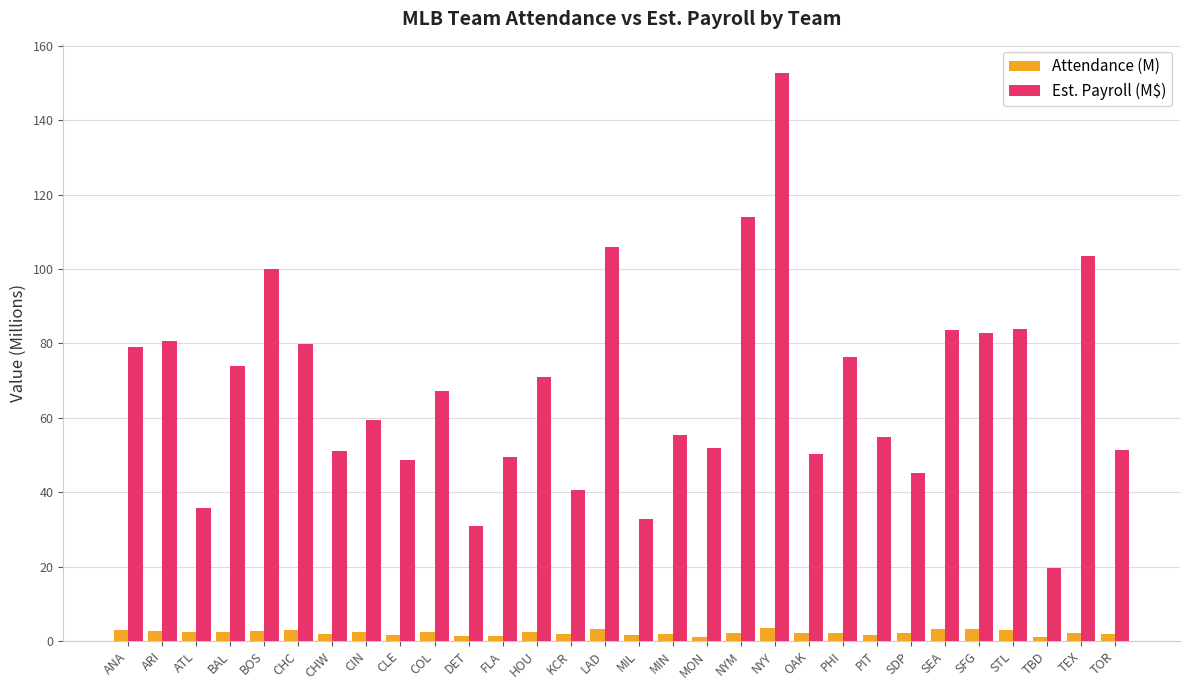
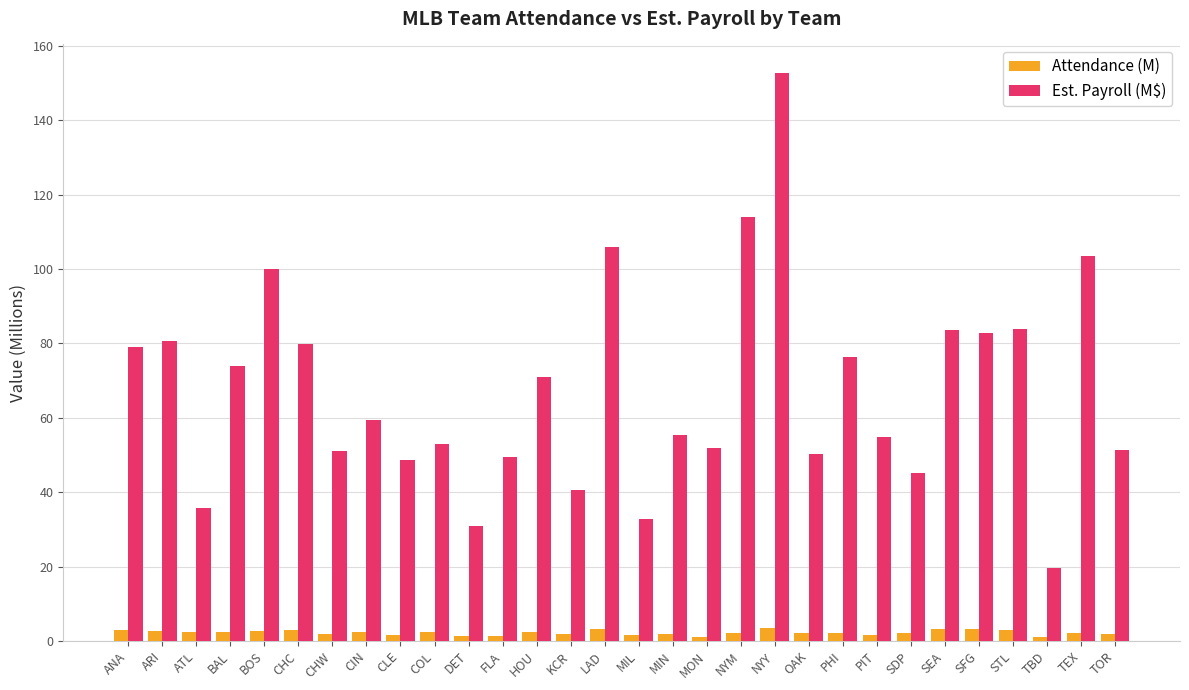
Est. Payroll (M$), COL: 67 -> 53
